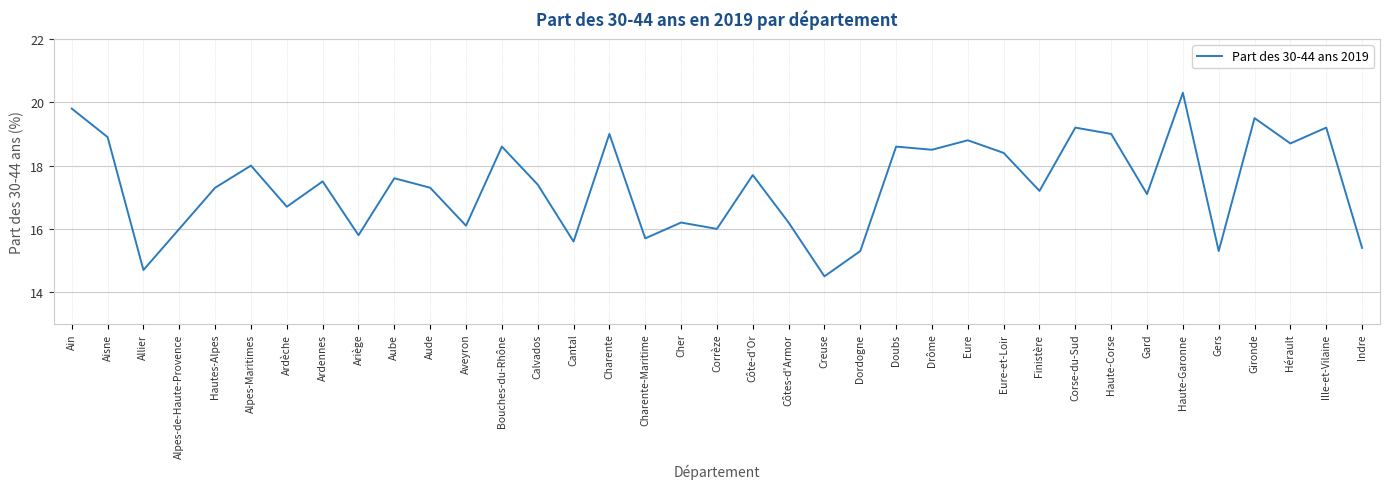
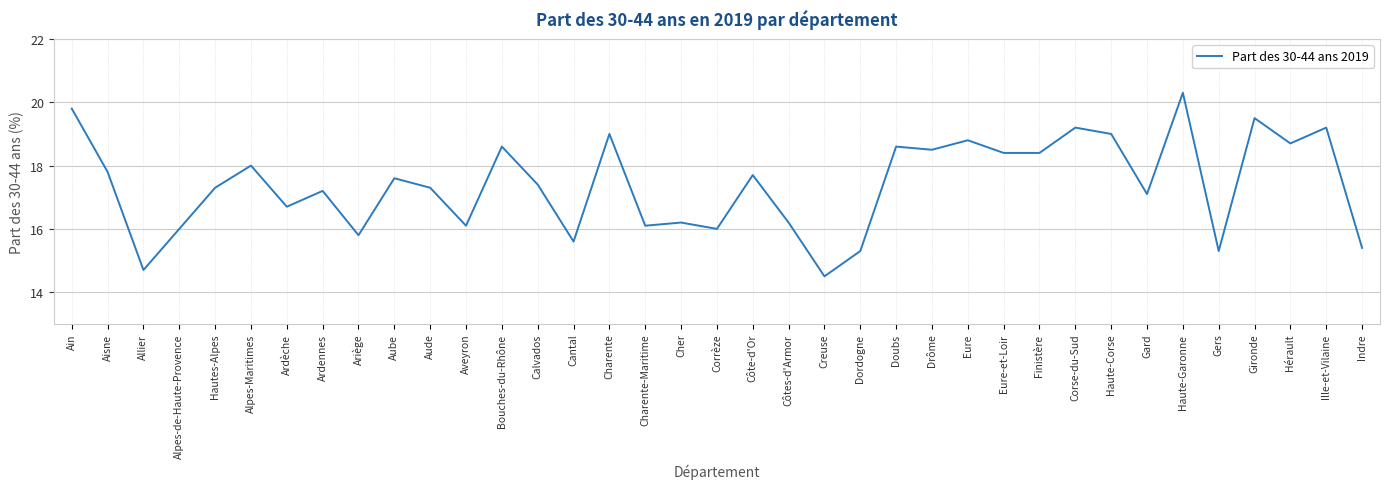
Aisne: 18.9 -> 17.8
Ardennes: 17.5 -> 17.2
Charente-Maritime: 15.7 -> 16.1
Finistère: 17.2 -> 18.4
